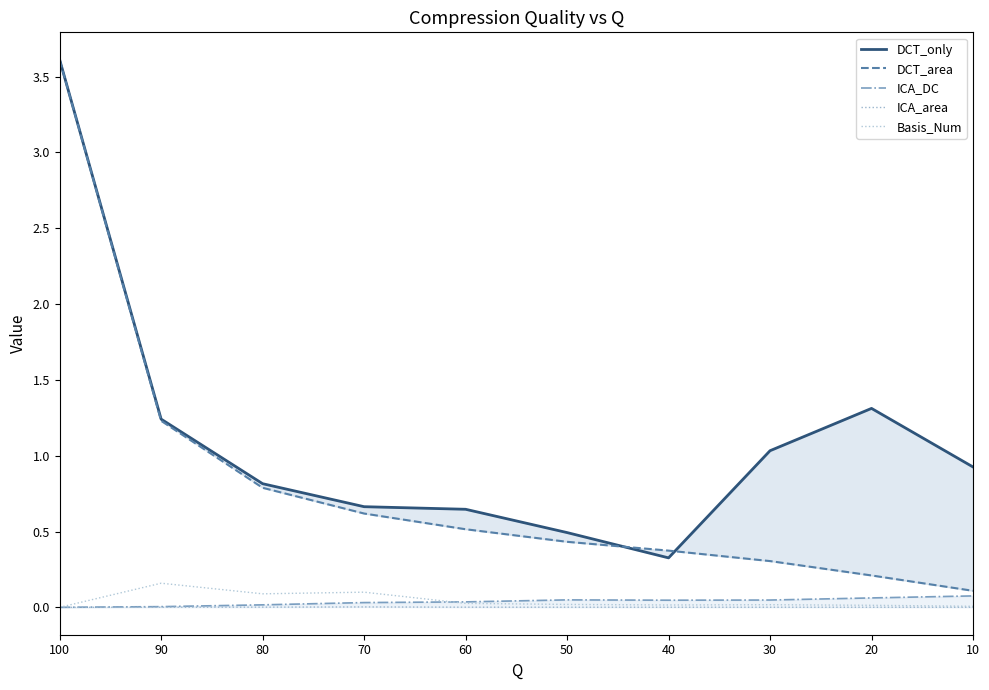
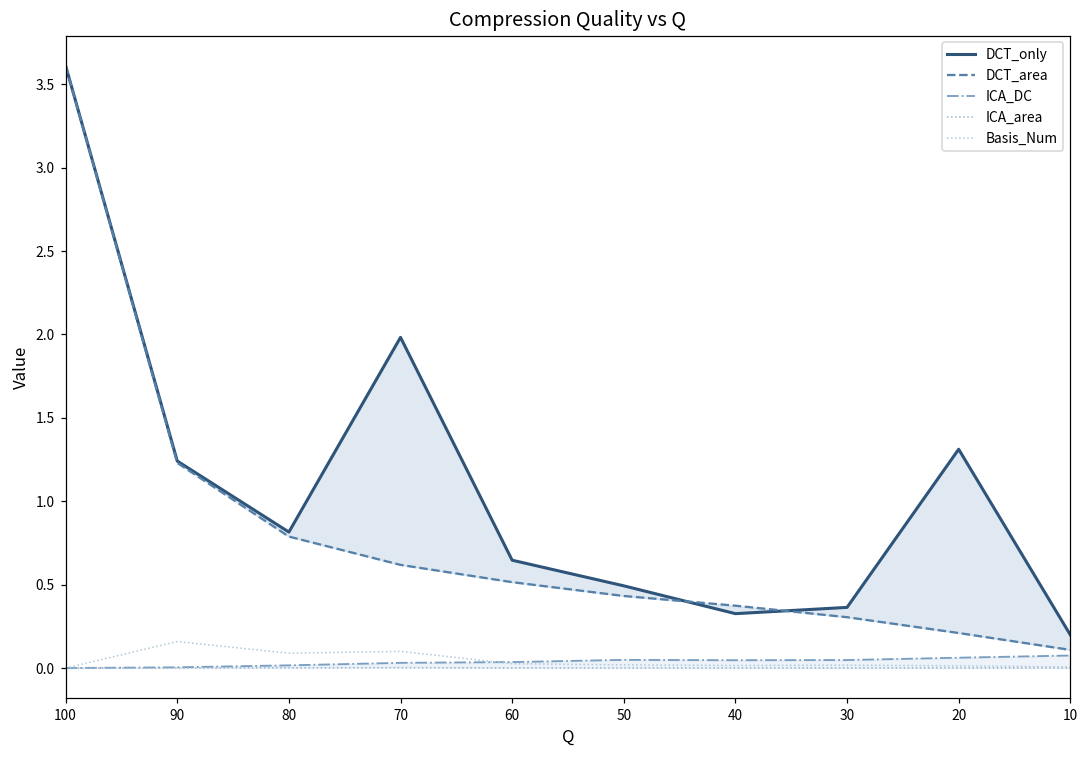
DCT_only, 70: 0.66 -> 1.98
DCT_only, 30: 1.03 -> 0.36
DCT_only, 10: 0.93 -> 0.20
